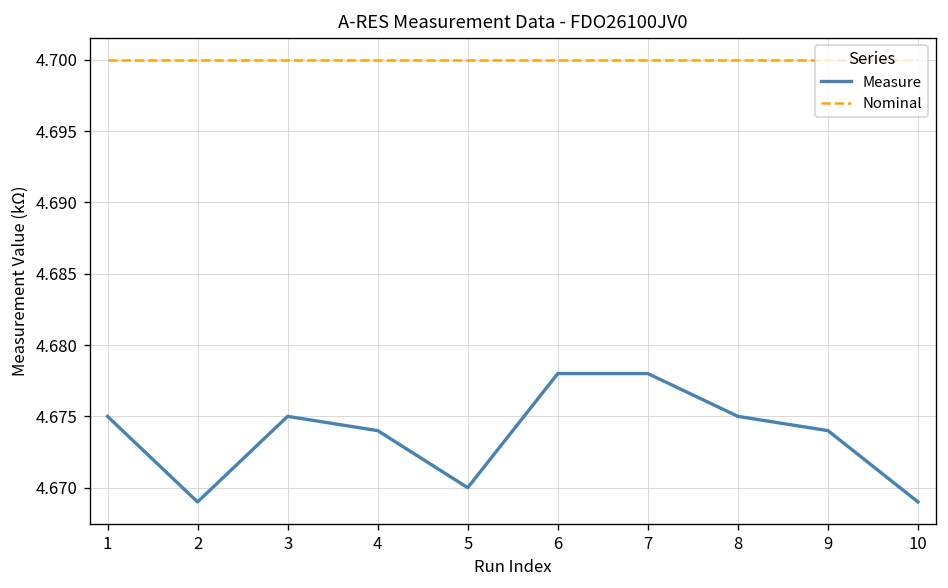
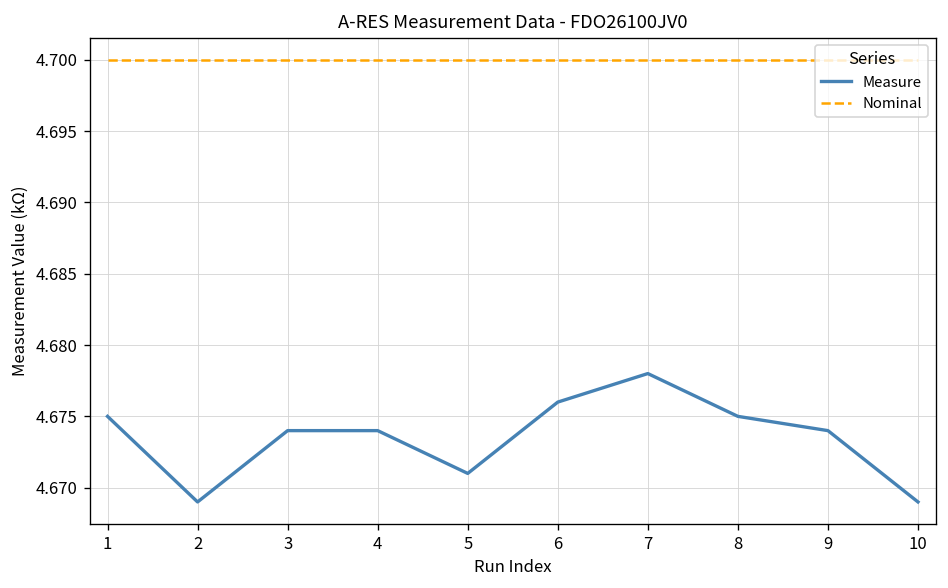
Measure, 3: 4.675 -> 4.674
Measure, 5: 4.670 -> 4.671
Measure, 6: 4.678 -> 4.676
